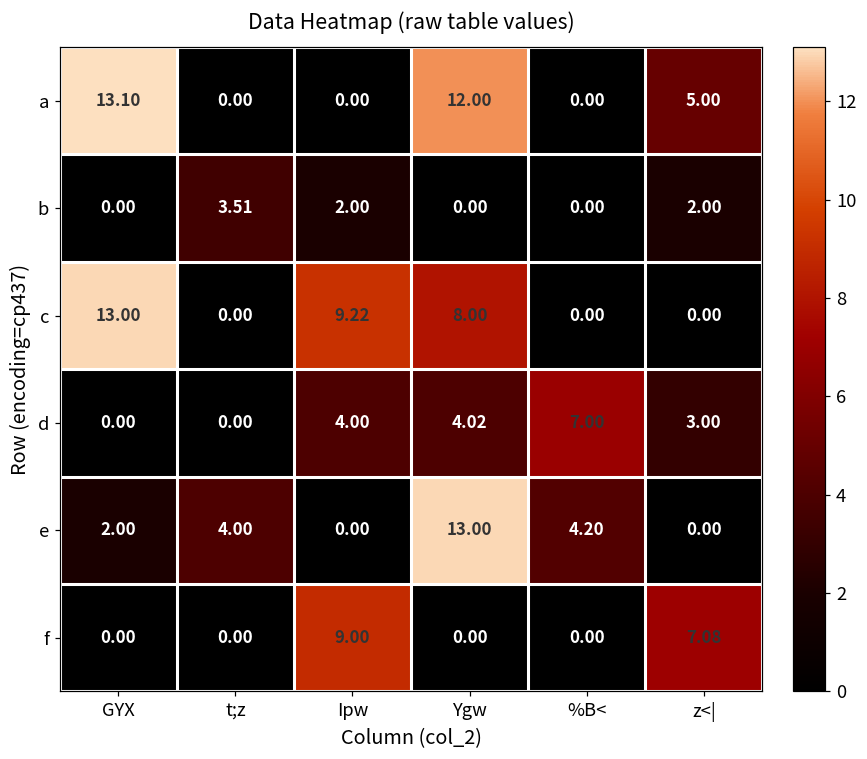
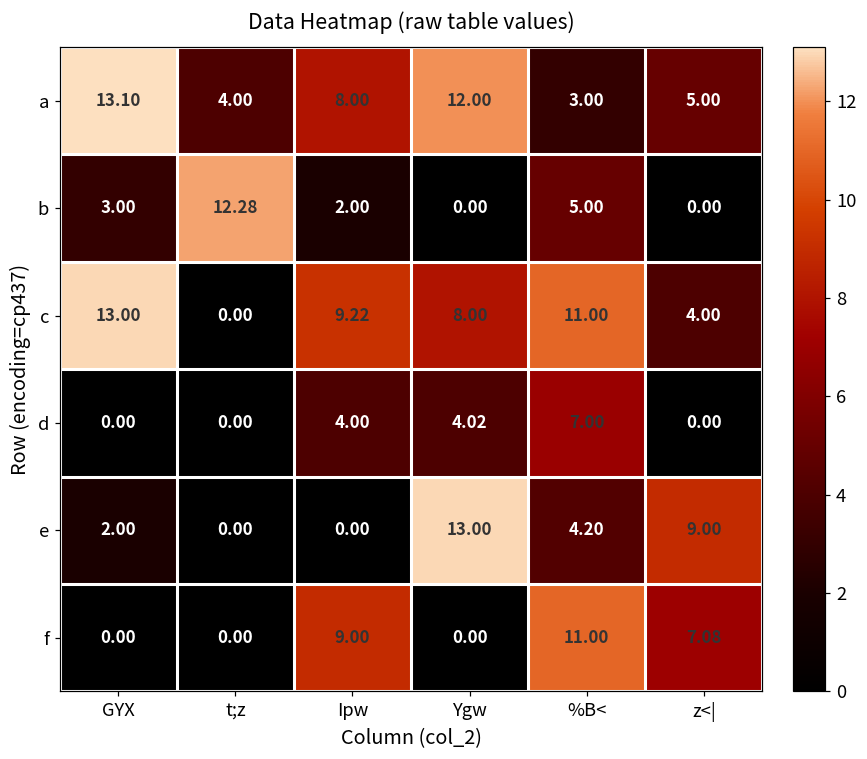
a, t;z: 0.00 -> 4.00
a, Ipw: 0.00 -> 8.00
a, %B<: 0.00 -> 3.00
b, GYX: 0.00 -> 3.00
b, t;z: 3.51 -> 12.28
b, %B<: 0.00 -> 5.00
b, z<|: 2.00 -> 0.00
c, %B<: 0.00 -> 11.00
c, z<|: 0.00 -> 4.00
d, z<|: 3.00 -> 0.00
e, t;z: 4.00 -> 0.00
e, z<|: 0.00 -> 9.00
f, %B<: 0.00 -> 11.00
